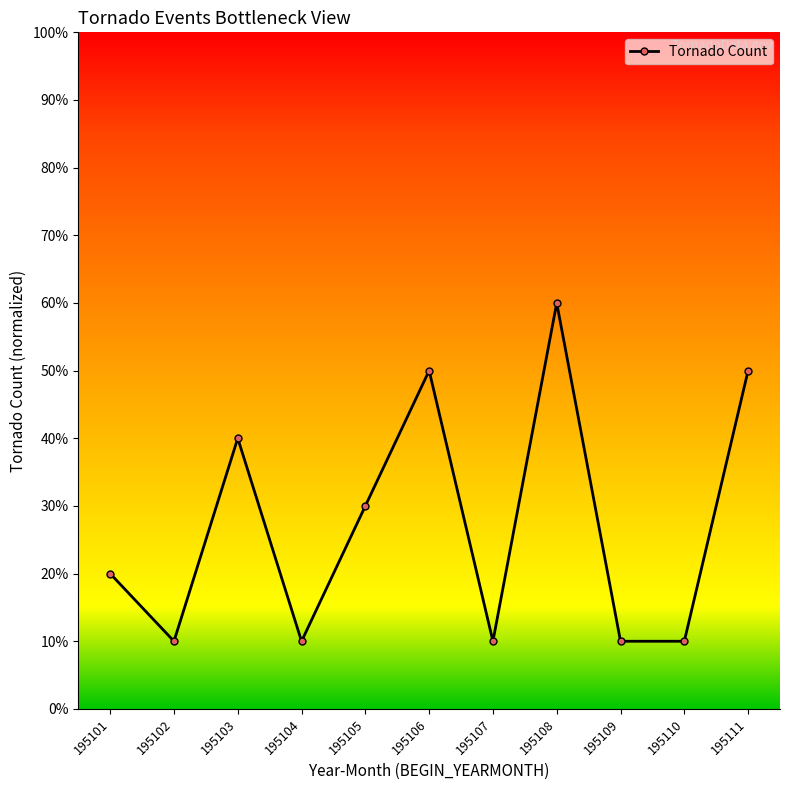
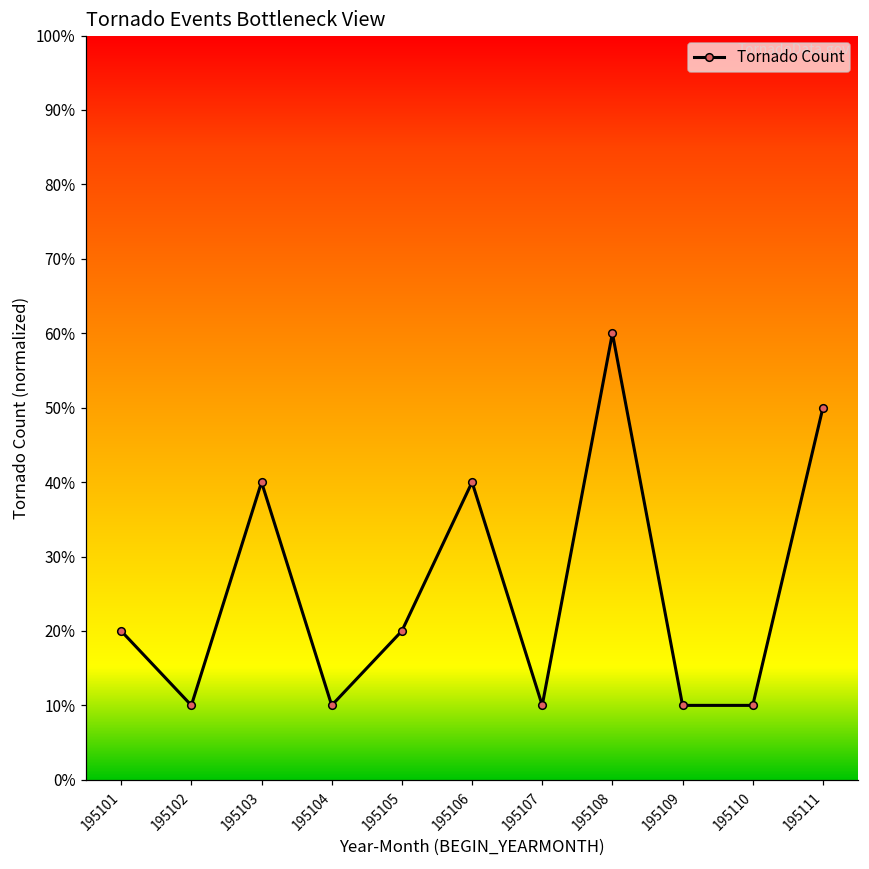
195105: 30% -> 20%
195106: 50% -> 40%
